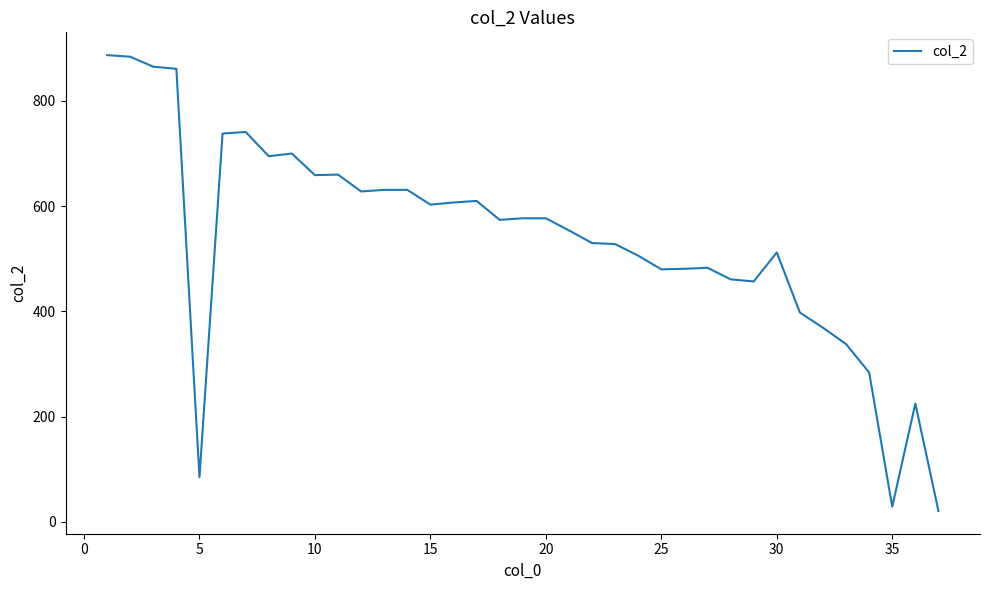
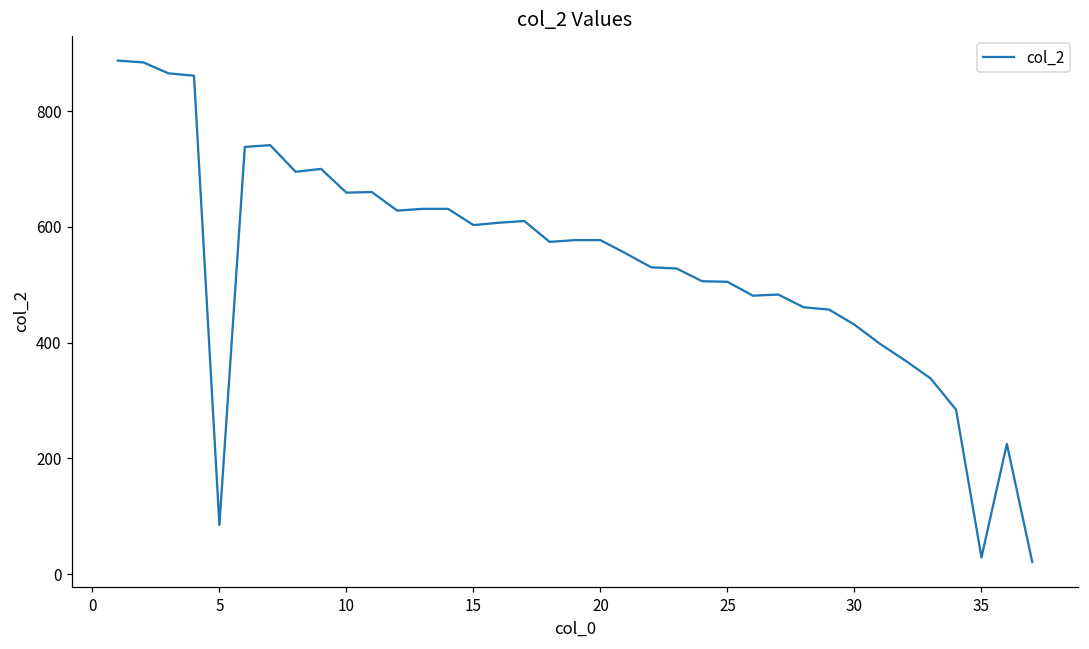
25: 480 -> 510
30: 510 -> 430
